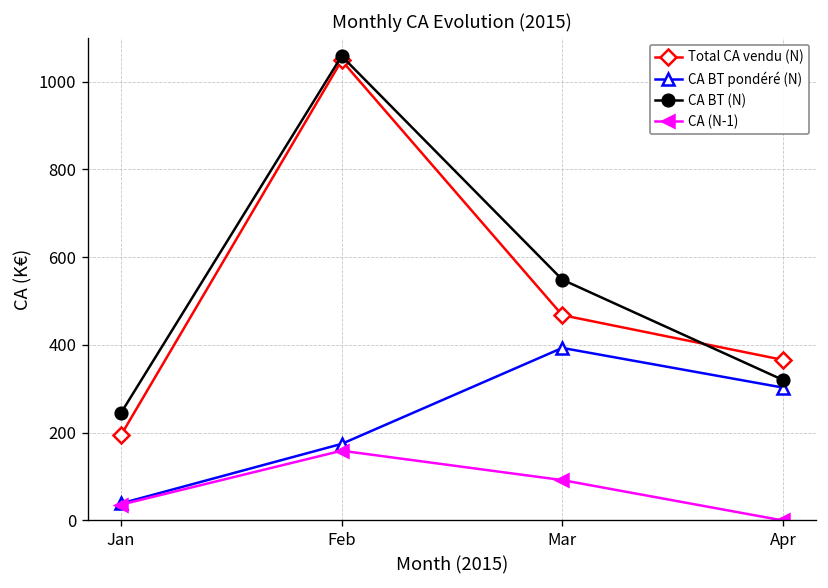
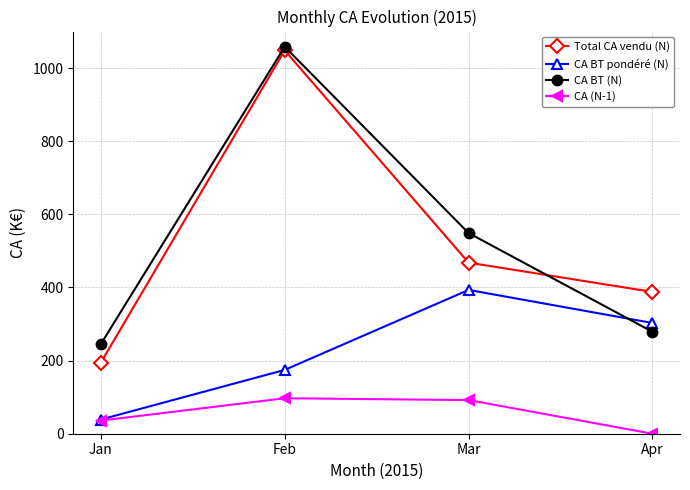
CA (N-1), Feb: 160 -> 100
Total CA vendu (N), Apr: 370 -> 390
CA BT (N), Apr: 320 -> 280
